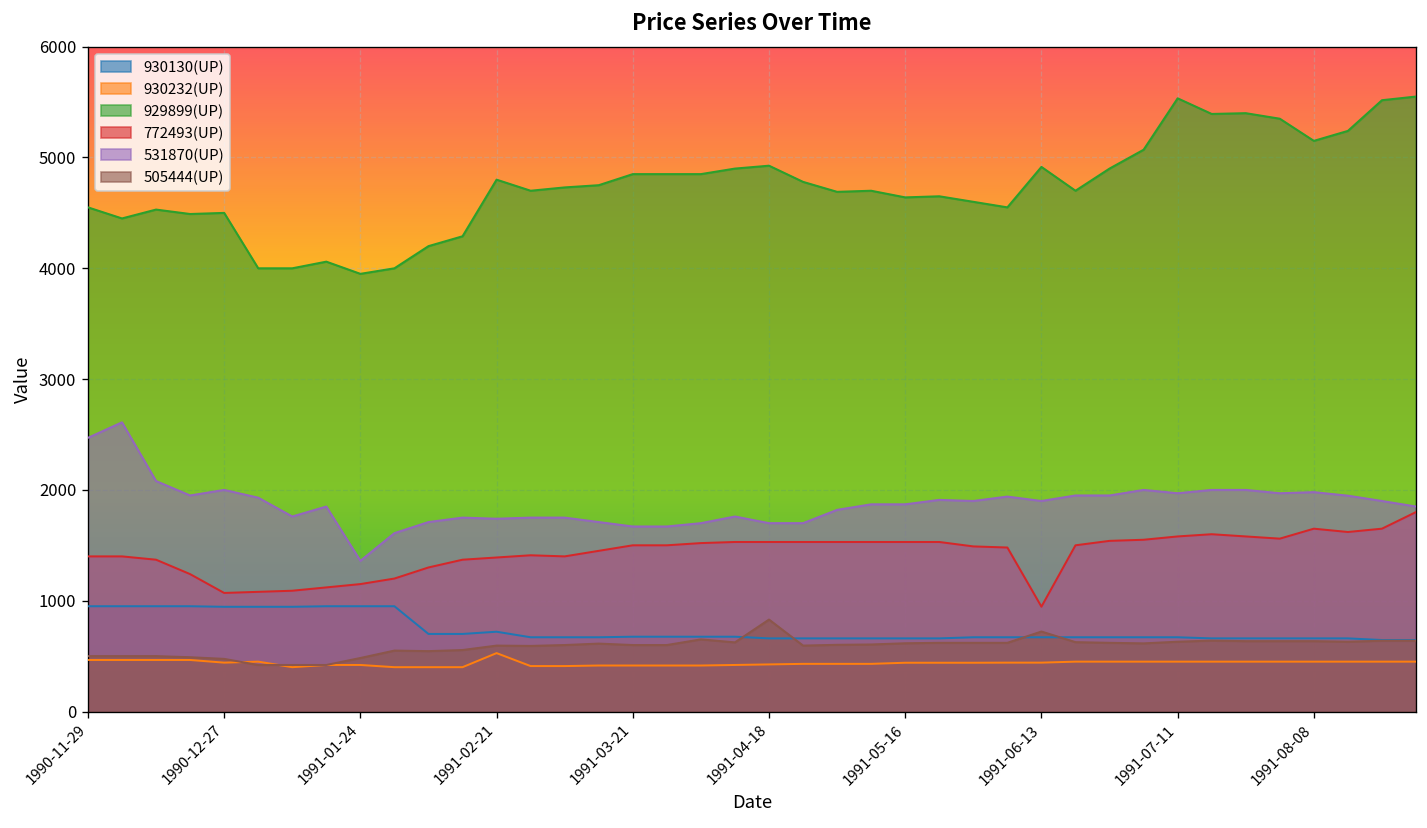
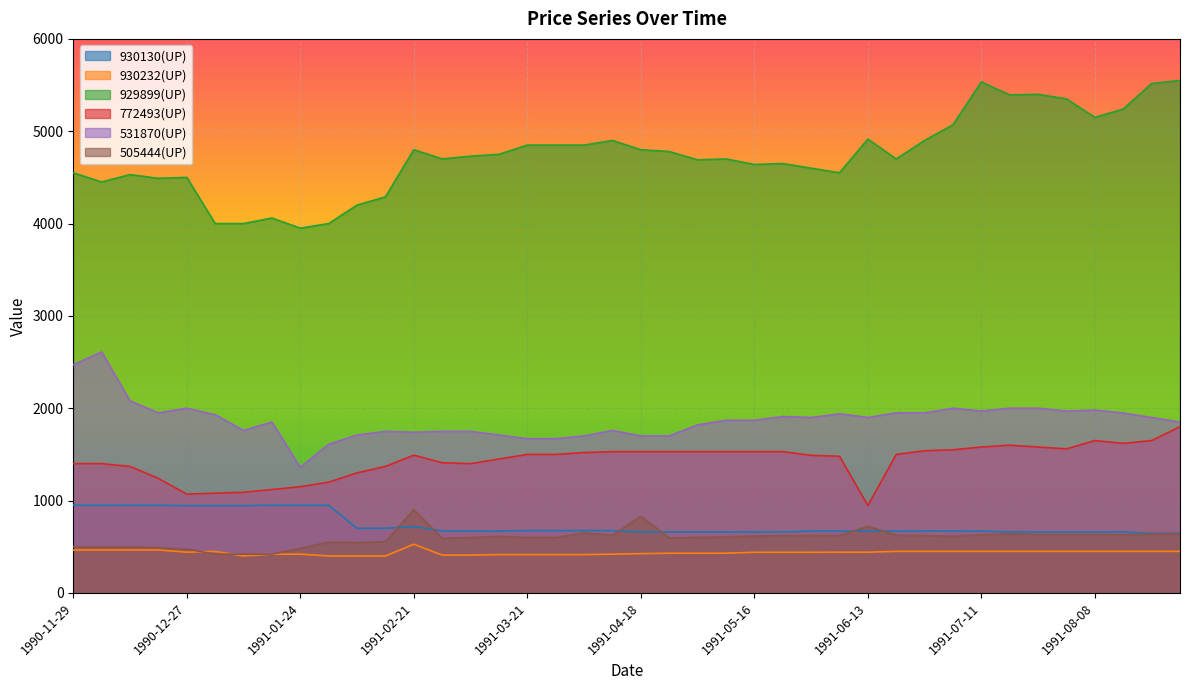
772493(UP), 1991-02-21: 1400 -> 1500
505444(UP), 1991-02-21: 600 -> 900
929899(UP), 1991-04-18: 4900 -> 4800
